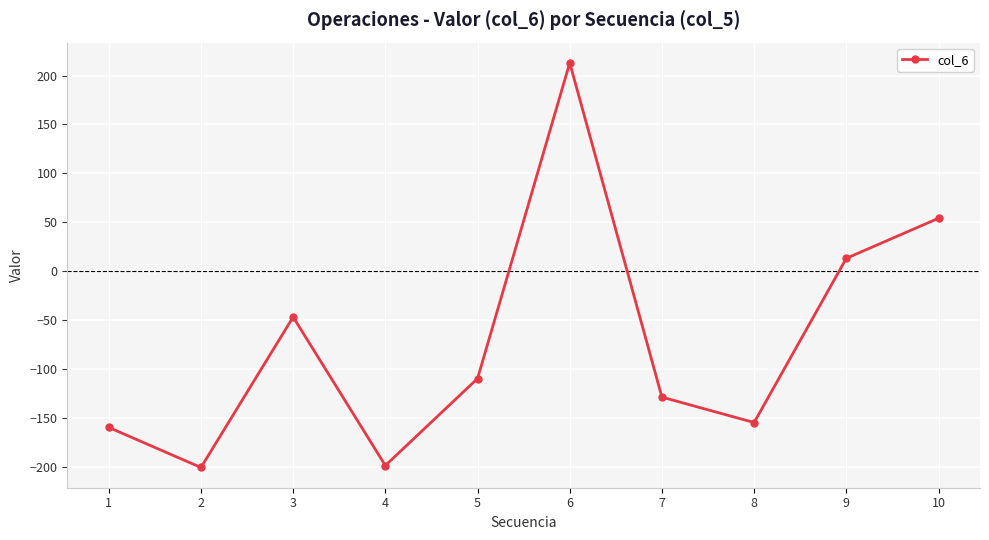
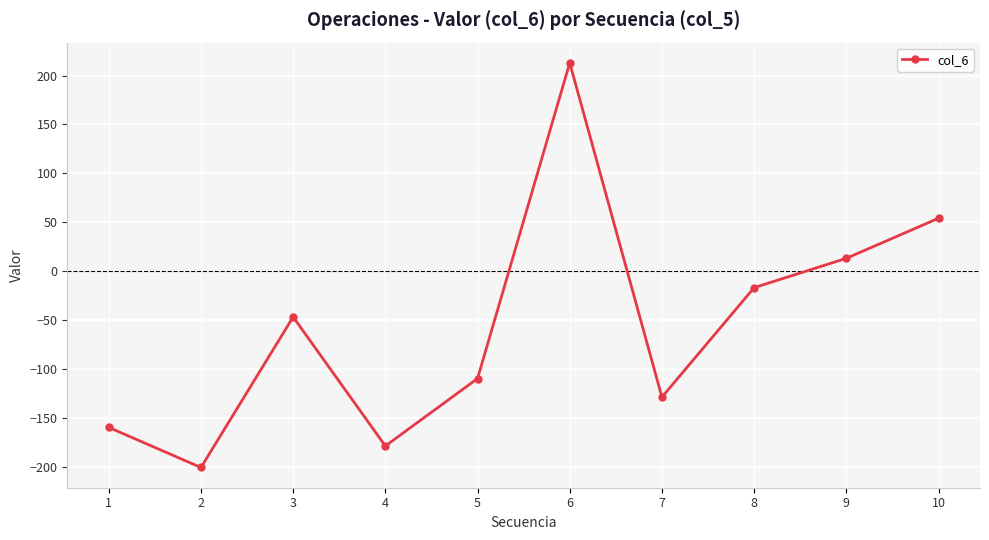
4: -200 -> -180
8: -160 -> -20
